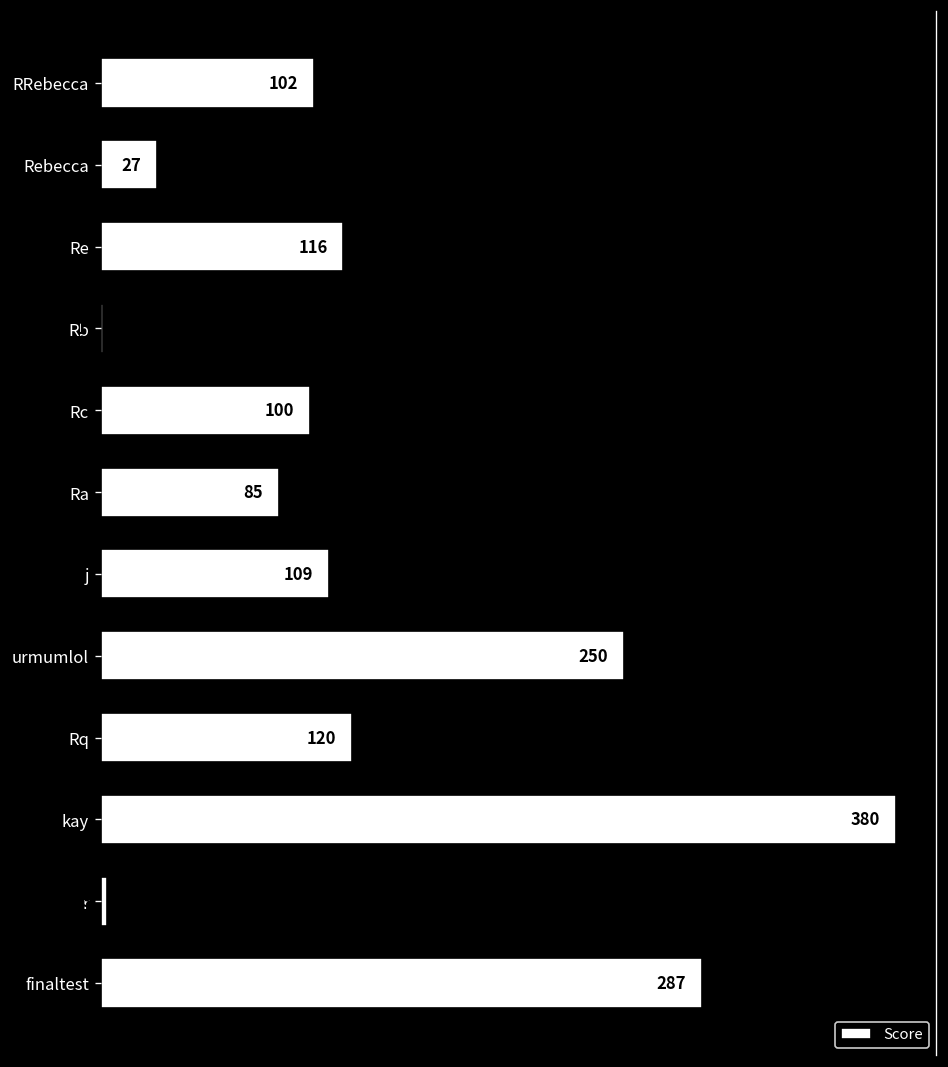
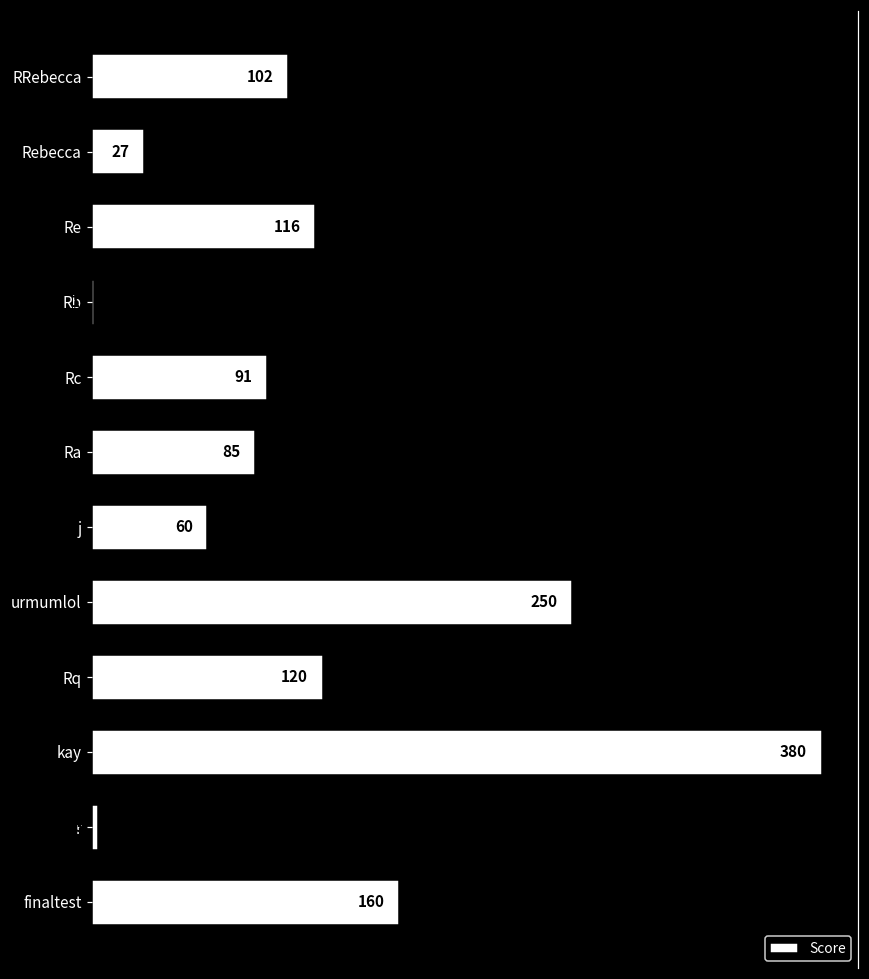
Rc: 100 -> 91
j: 109 -> 60
finaltest: 287 -> 160
